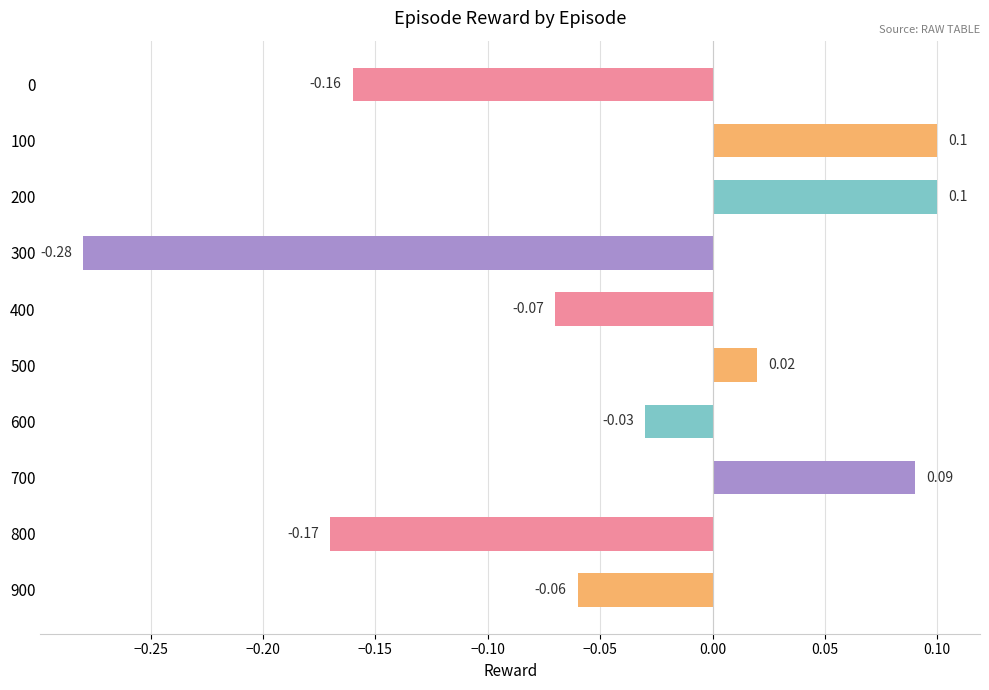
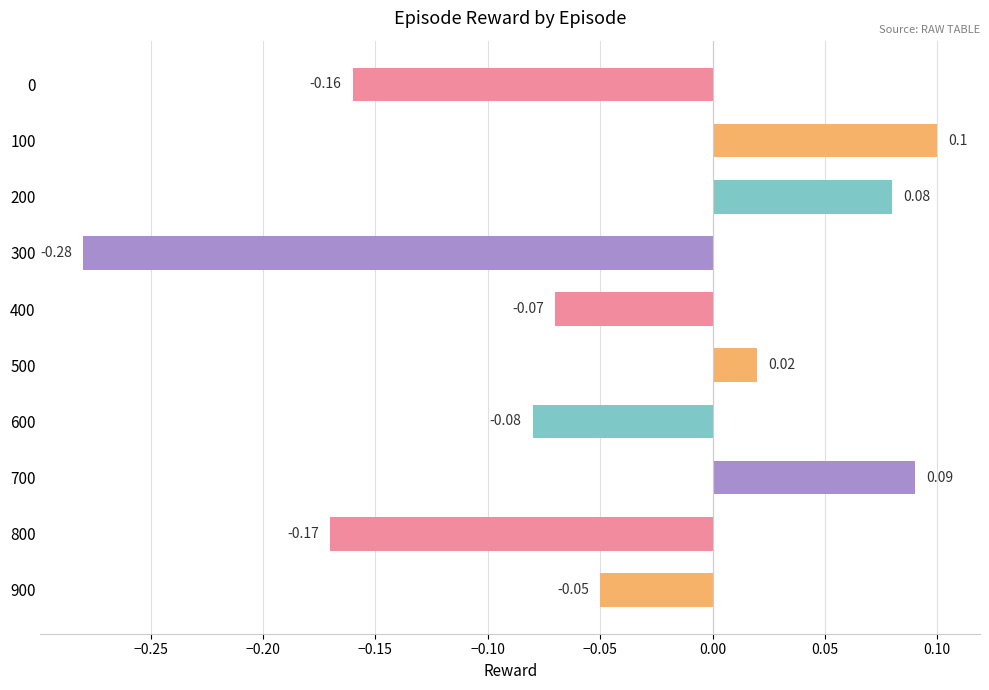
200: 0.1 -> 0.08
600: -0.03 -> -0.08
900: -0.06 -> -0.05
